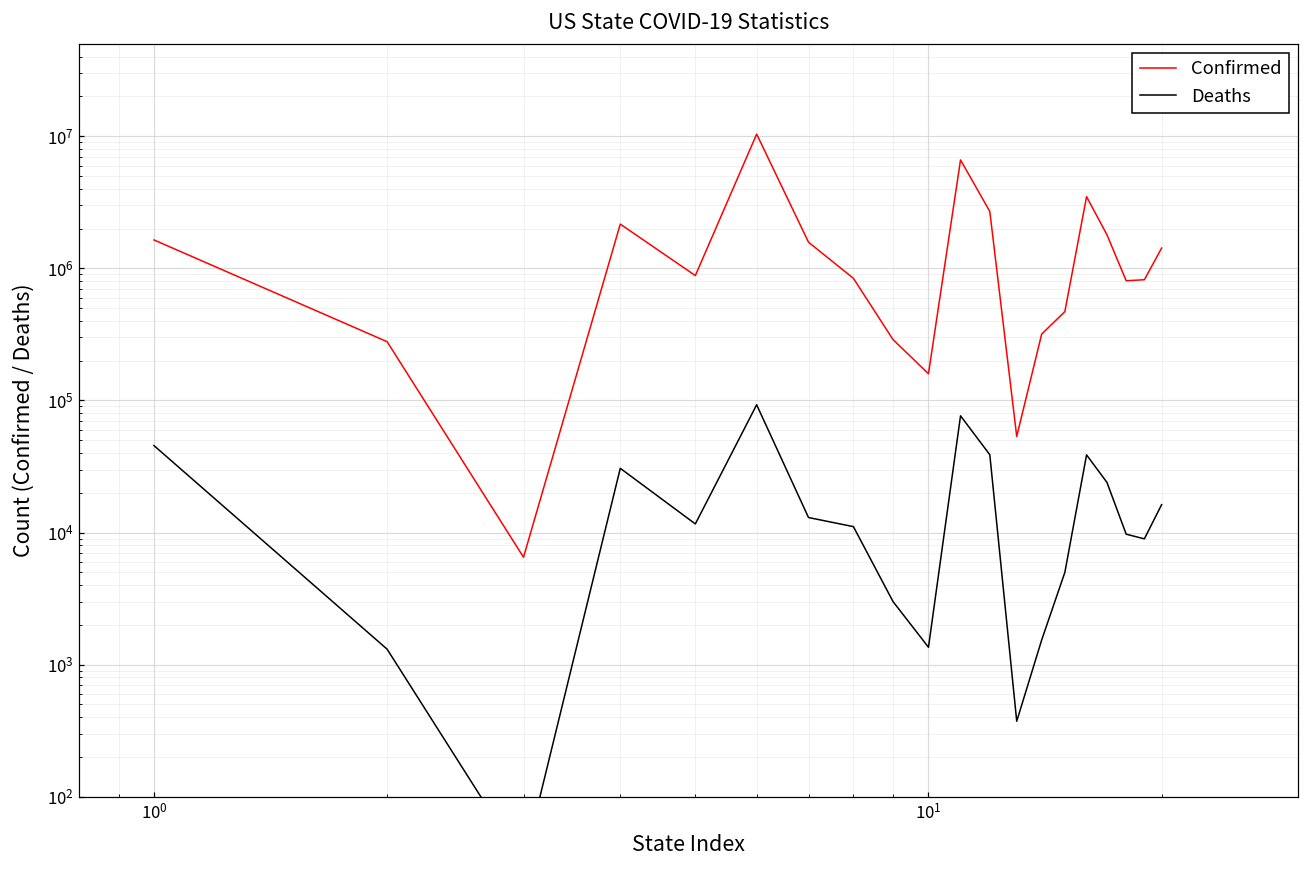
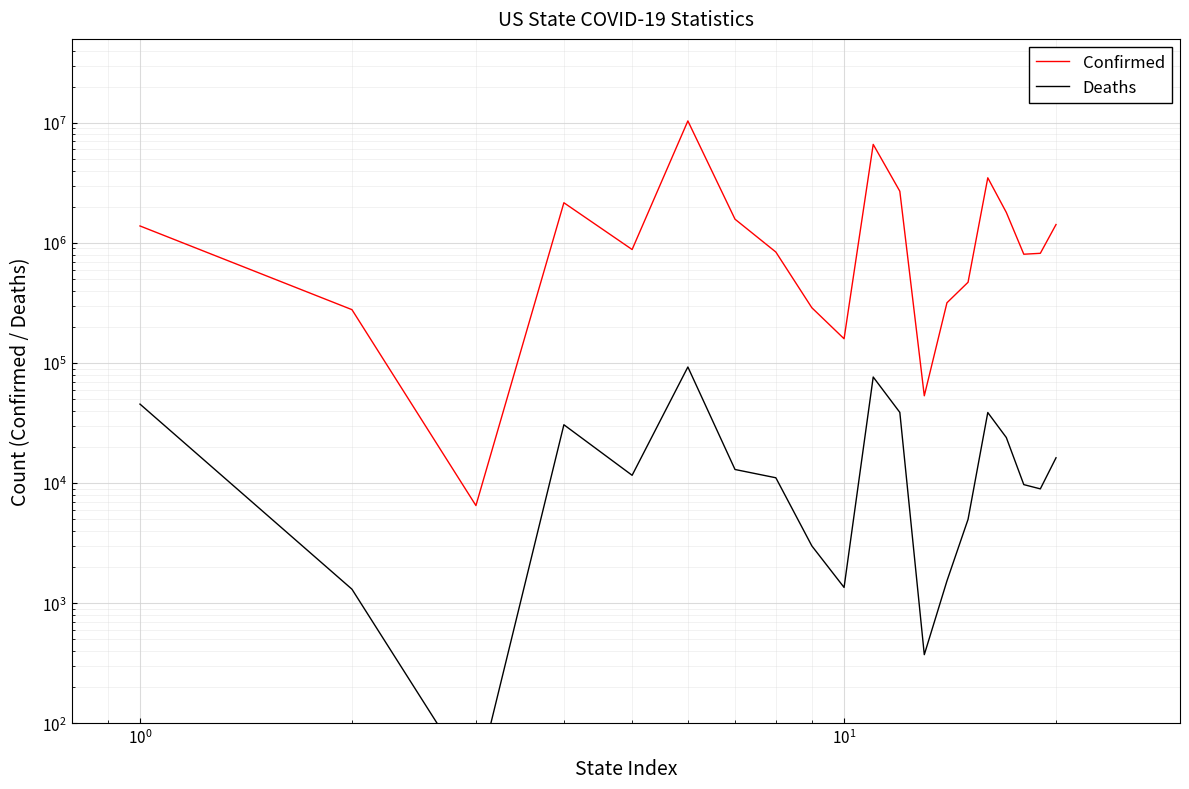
Confirmed, 10^0: 1600000 -> 1400000
